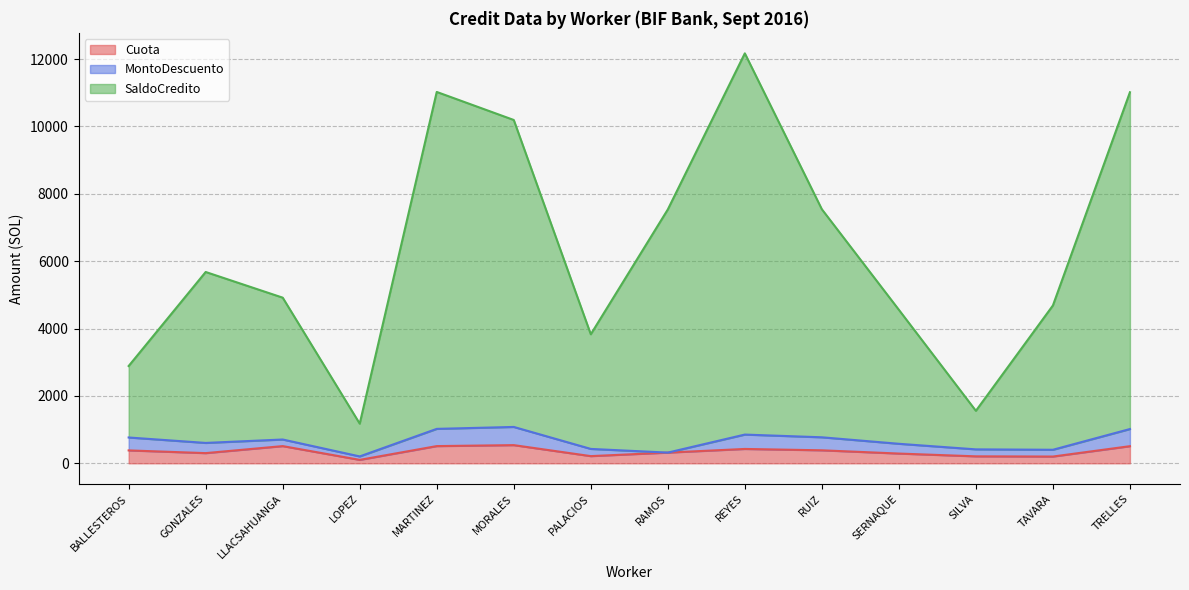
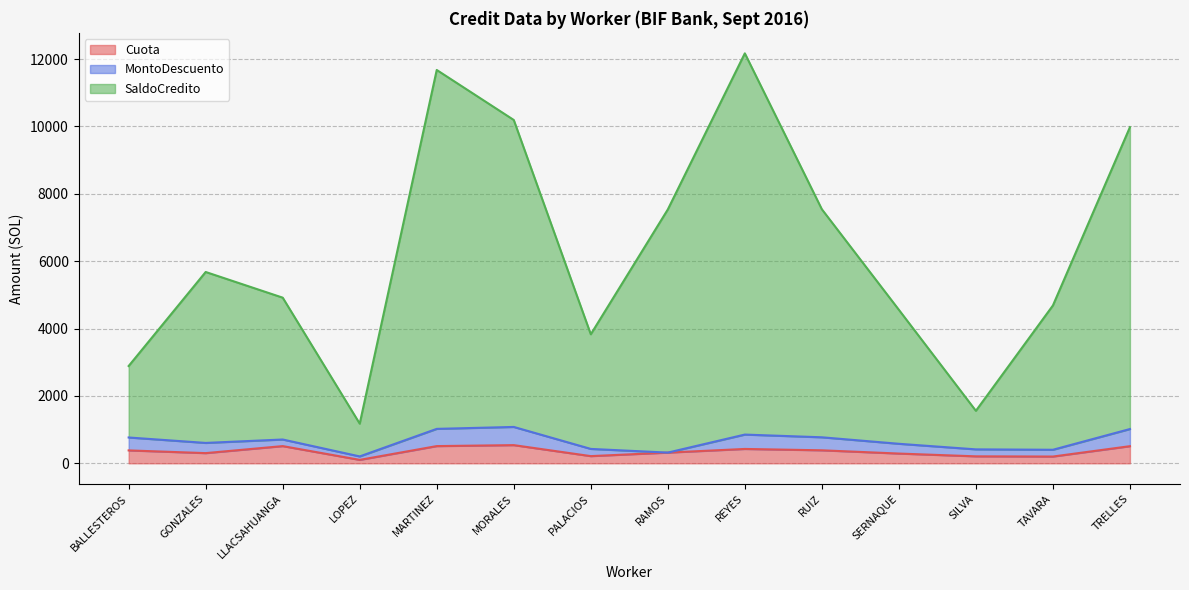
SaldoCredito, MARTINEZ: 10000 -> 10700
SaldoCredito, TRELLES: 10000 -> 9000
